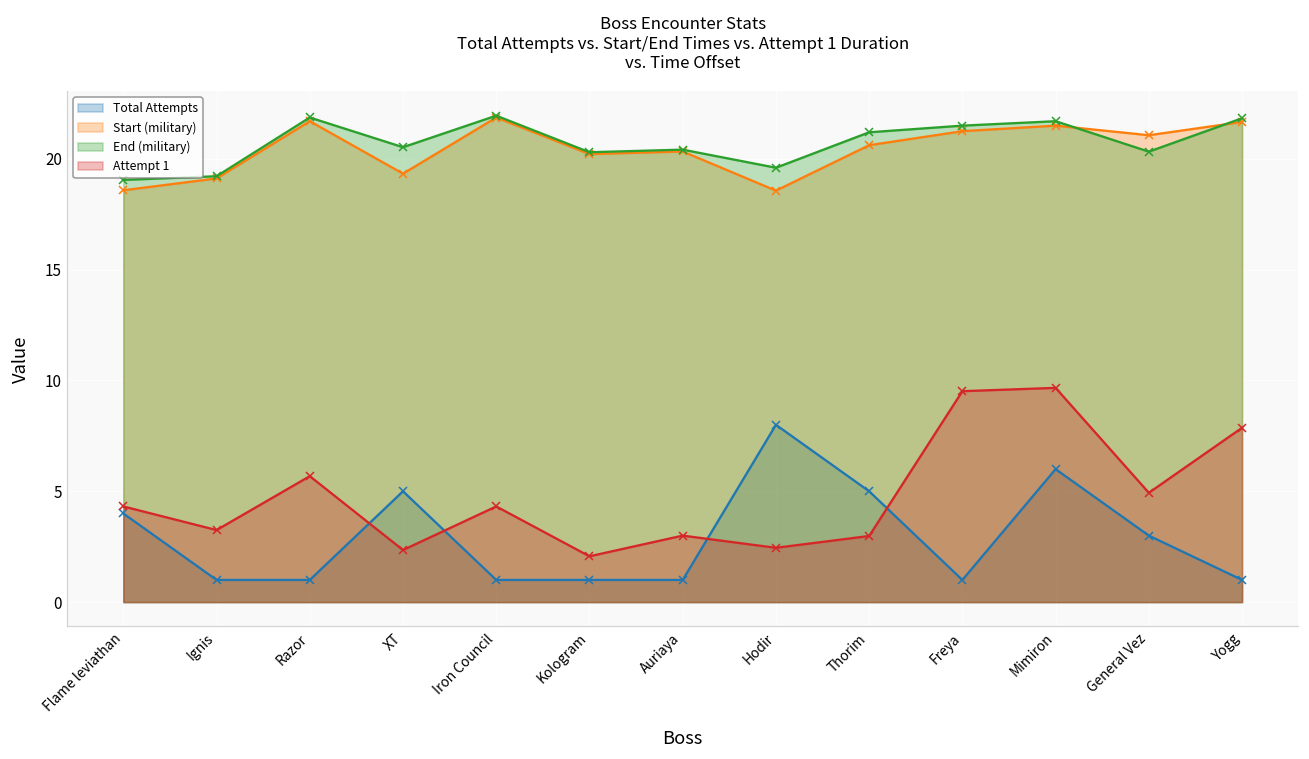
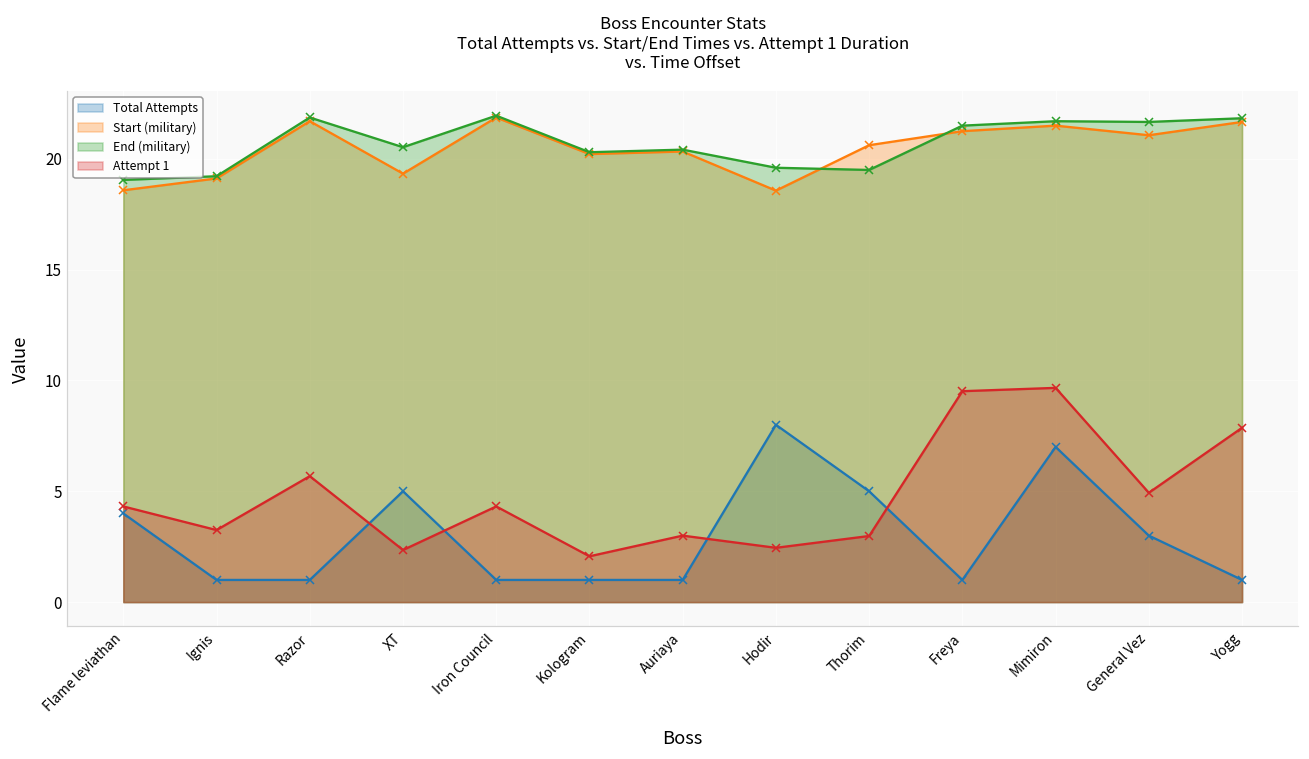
End (military), Thorim: 21.2 -> 19.5
Total Attempts, Mimiron: 6 -> 7
End (military), General Vez: 20.3 -> 21.7
